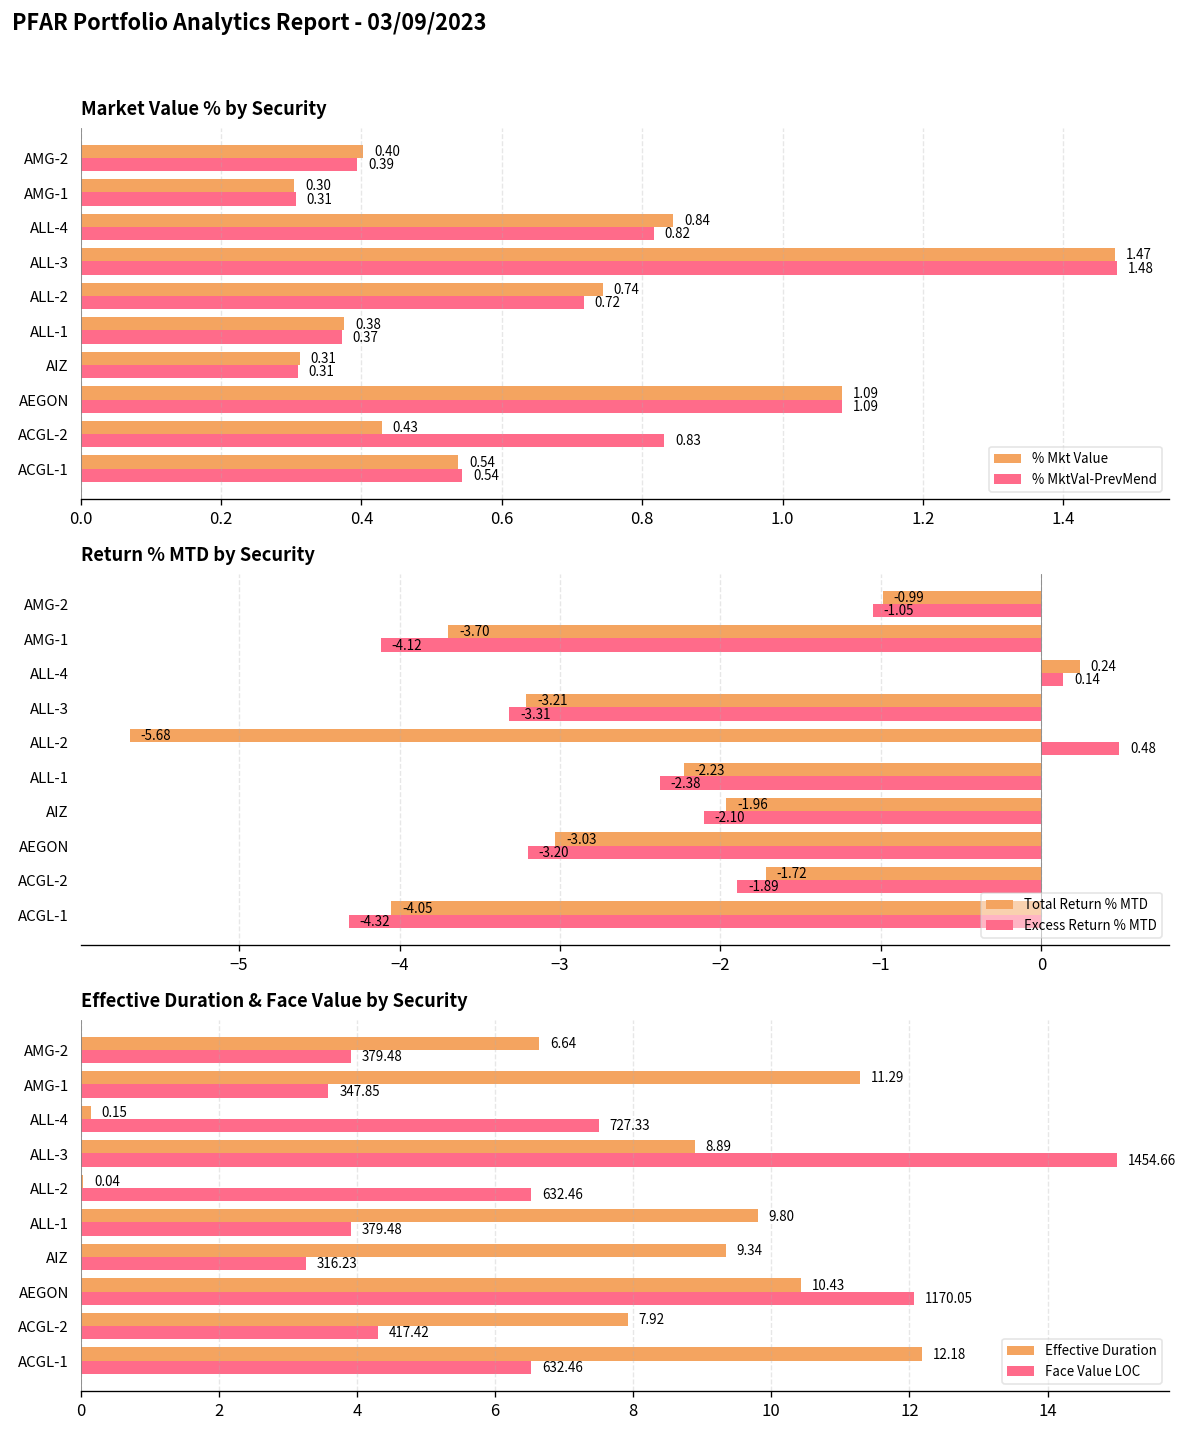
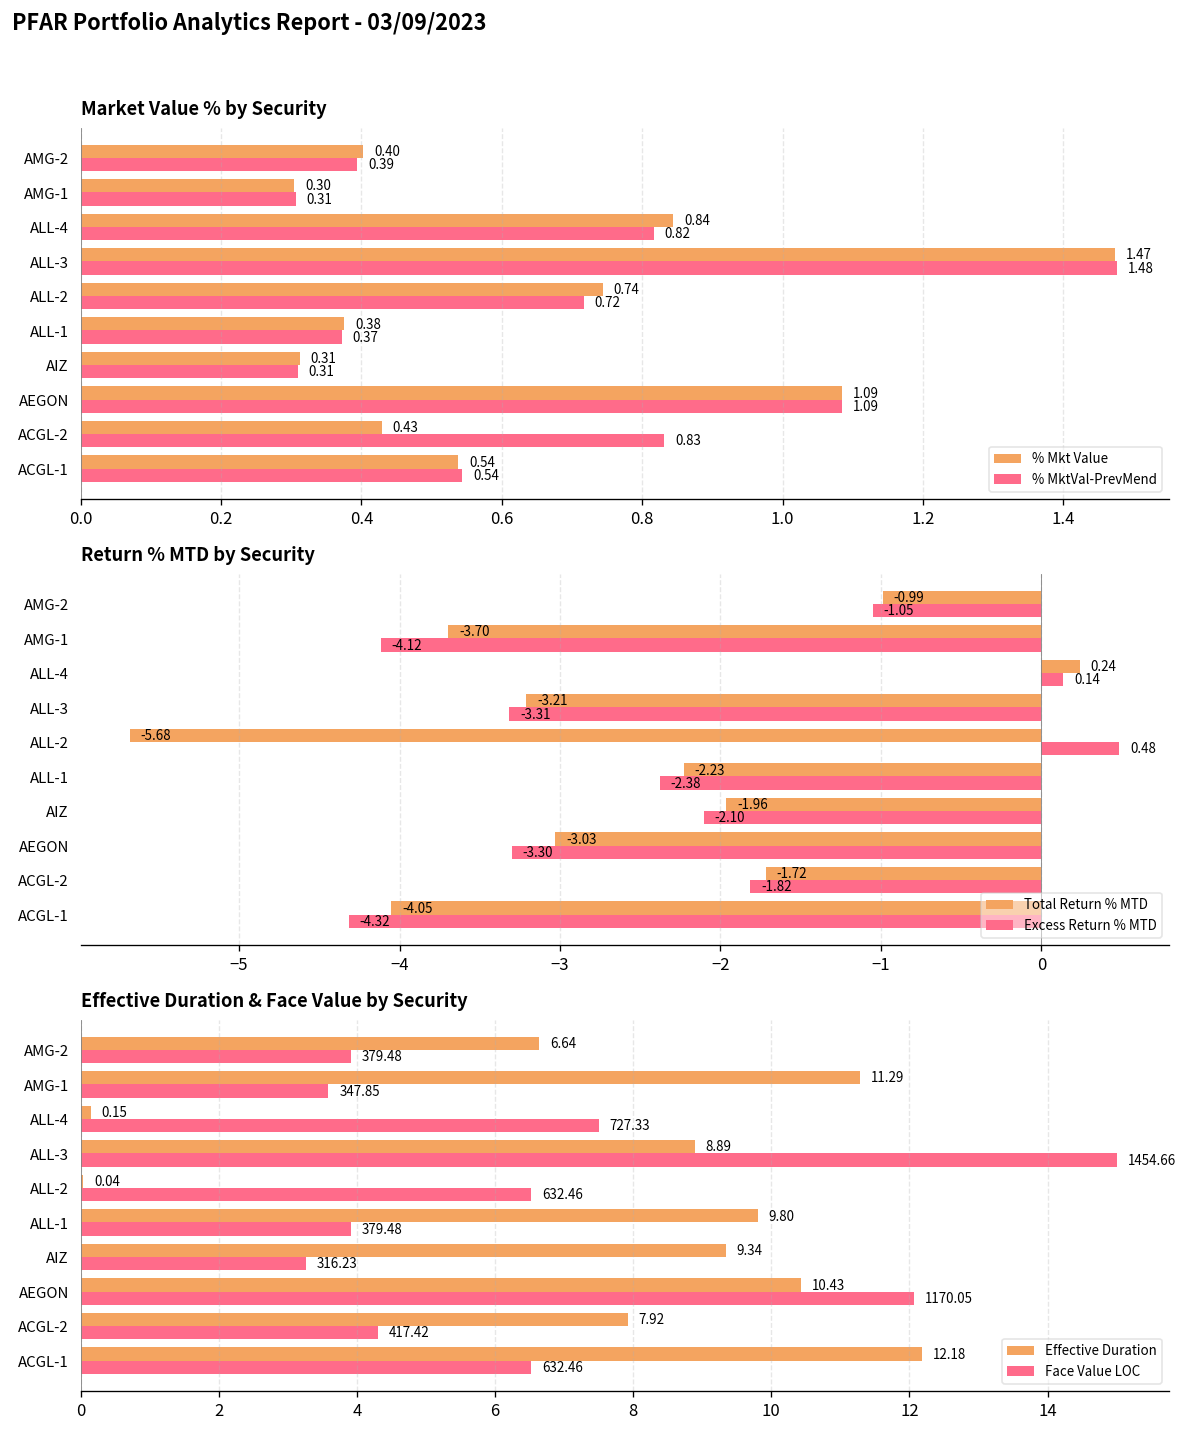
Return % MTD by Security, Excess Return % MTD, AEGON: -3.20 -> -3.30
Return % MTD by Security, Excess Return % MTD, ACGL-2: -1.89 -> -1.82
